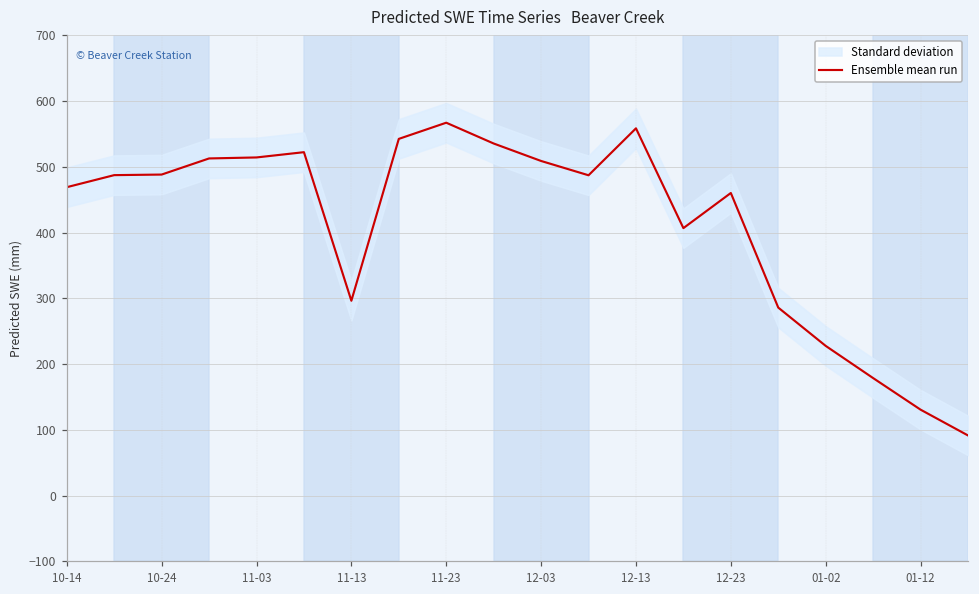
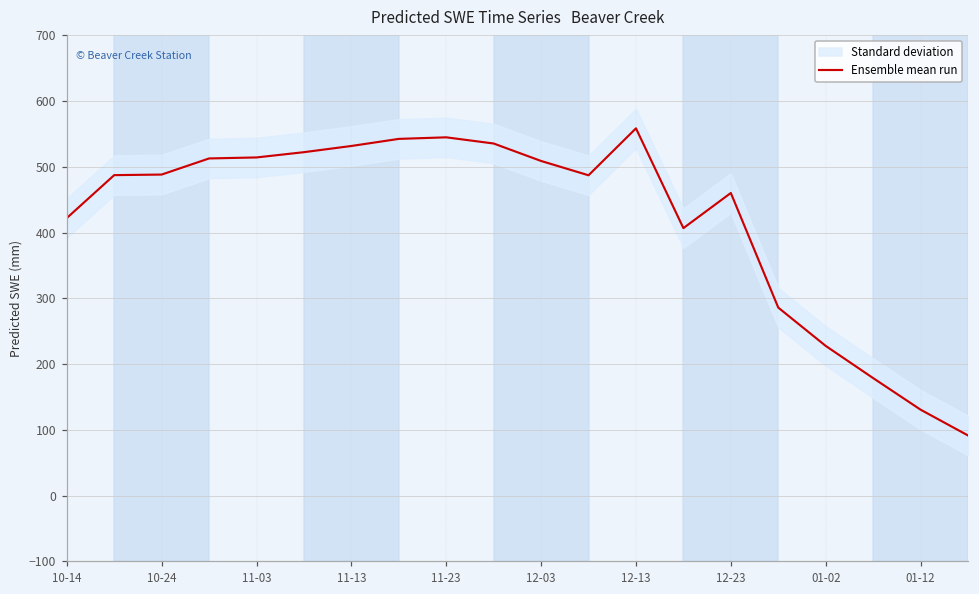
Ensemble mean run, 10-14: 470 -> 420
Ensemble mean run, 11-13: 300 -> 530
Ensemble mean run, 11-23: 570 -> 540
